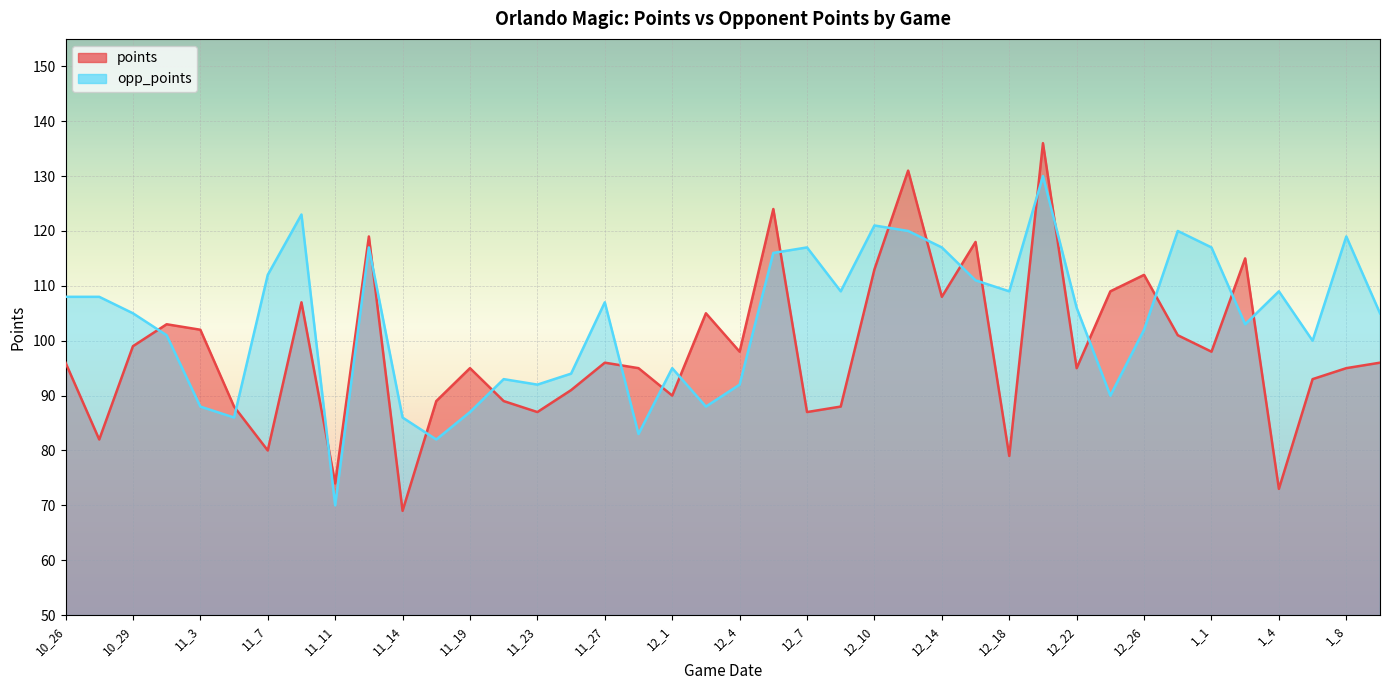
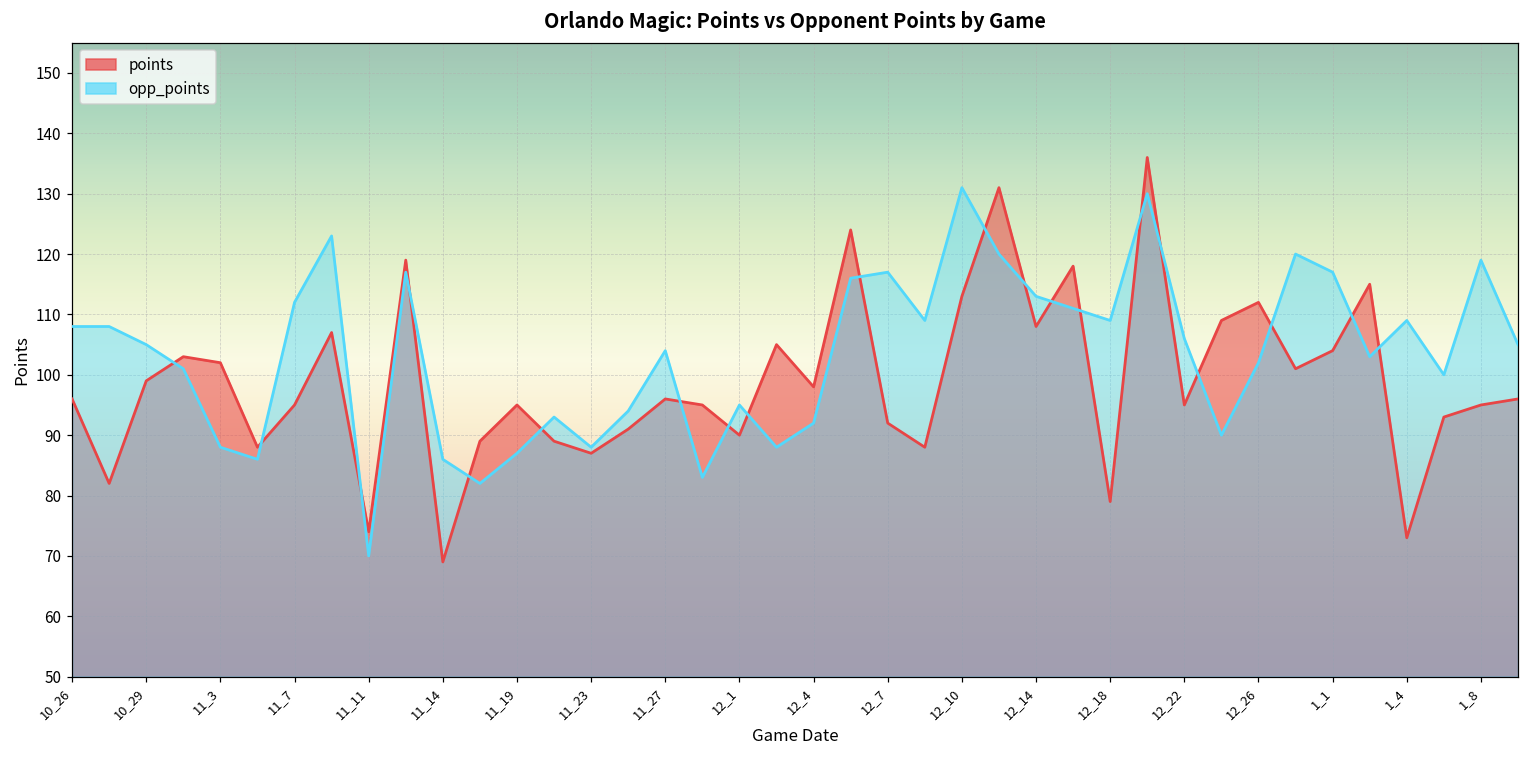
points, 11_7: 80 -> 95
opp_points, 11_23: 92 -> 88
opp_points, 11_27: 107 -> 104
points, 12_7: 87 -> 92
opp_points, 12_10: 121 -> 131
opp_points, 12_14: 117 -> 113
points, 1_1: 98 -> 104
